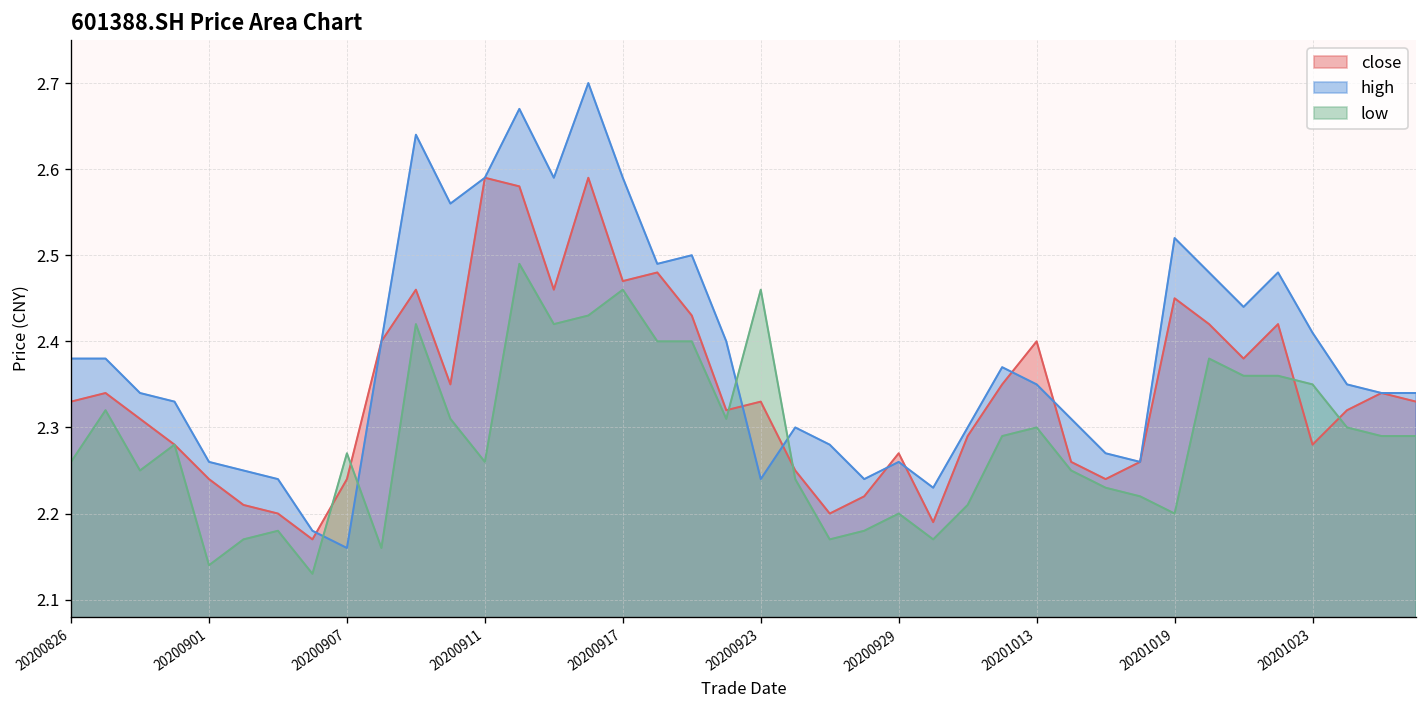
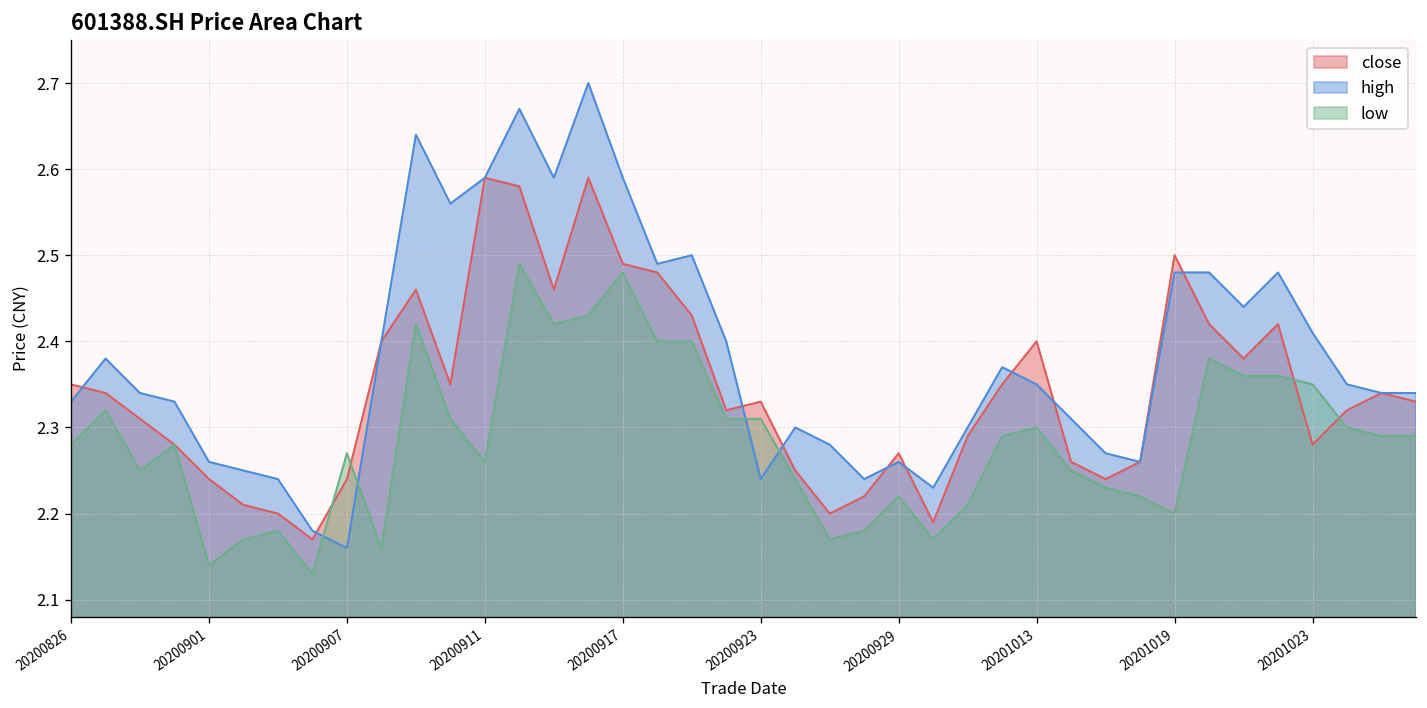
close, 20200826: 2.33 -> 2.35
high, 20200826: 2.38 -> 2.33
low, 20200826: 2.26 -> 2.28
close, 20200917: 2.47 -> 2.49
low, 20200917: 2.46 -> 2.48
low, 20200923: 2.46 -> 2.31
low, 20200929: 2.20 -> 2.22
close, 20201019: 2.45 -> 2.50
high, 20201019: 2.52 -> 2.48
